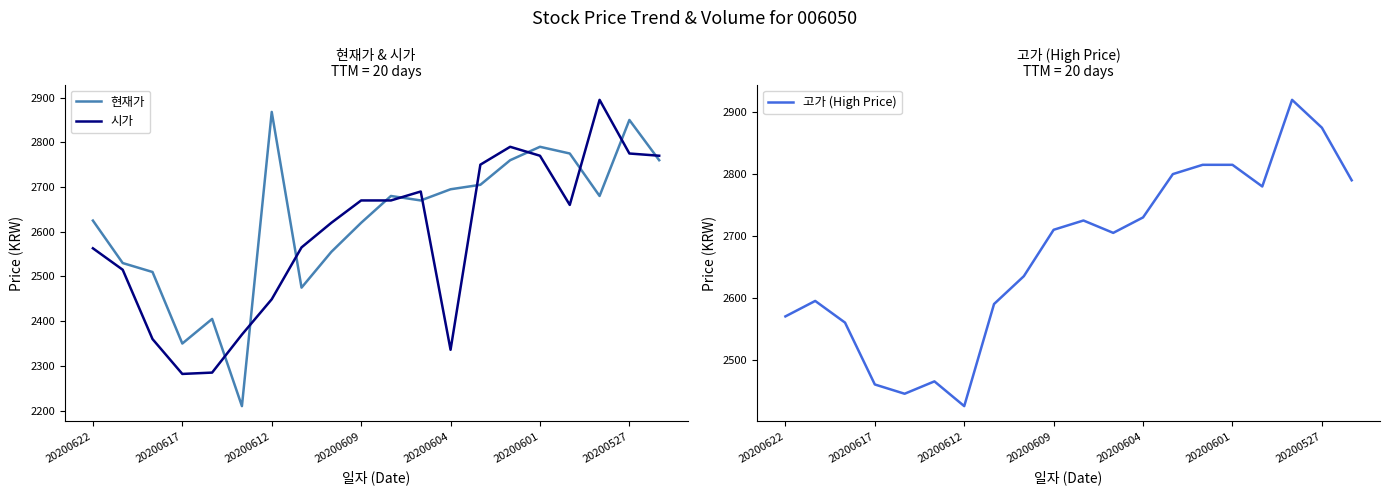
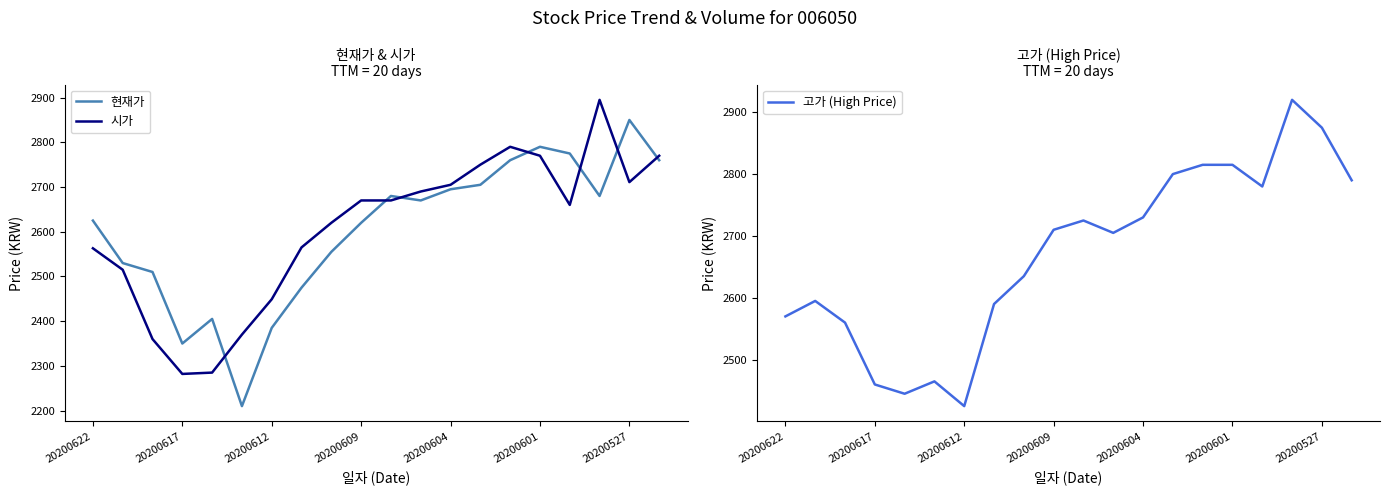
현재가 & 시가 TTM = 20 days, 현재가, 20200612: 2870 -> 2390
현재가 & 시가 TTM = 20 days, 시가, 20200604: 2340 -> 2710
현재가 & 시가 TTM = 20 days, 시가, 20200527: 2780 -> 2710
